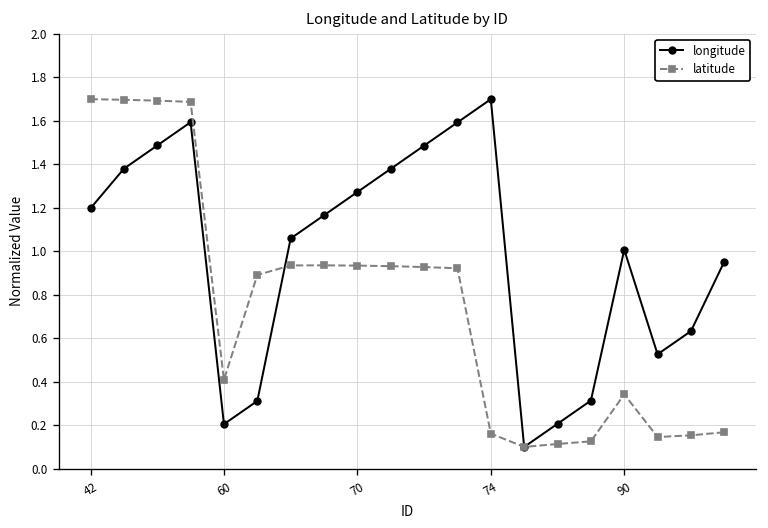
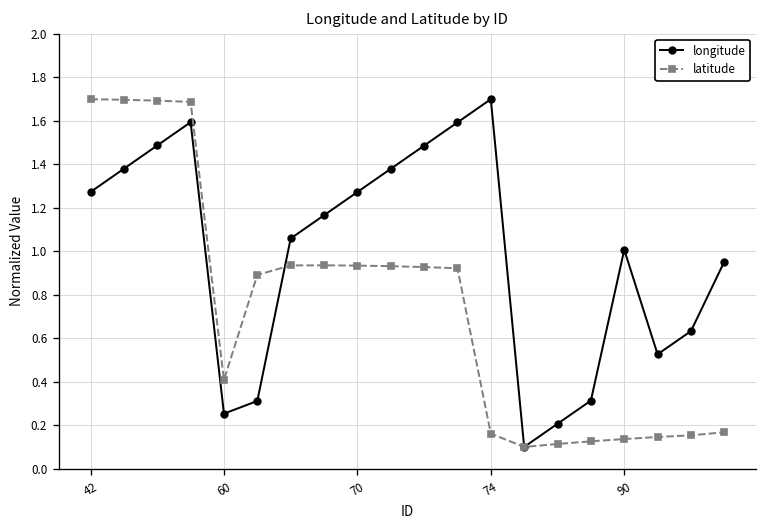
longitude, 42: 1.20 -> 1.27
longitude, 60: 0.20 -> 0.25
latitude, 90: 0.34 -> 0.14
